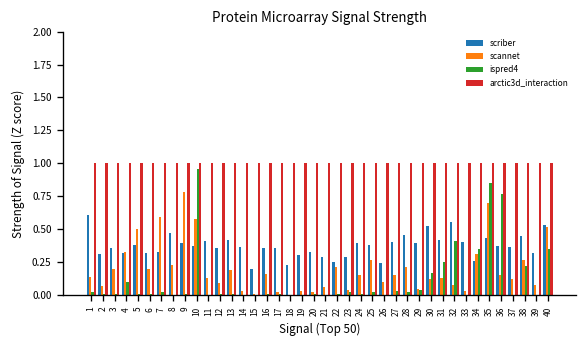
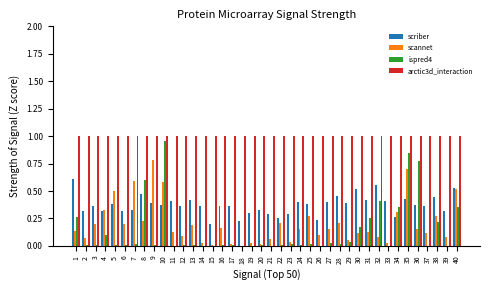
ispred4, 1: 0.02 -> 0.26
ispred4, 8: 0.0 -> 0.6
